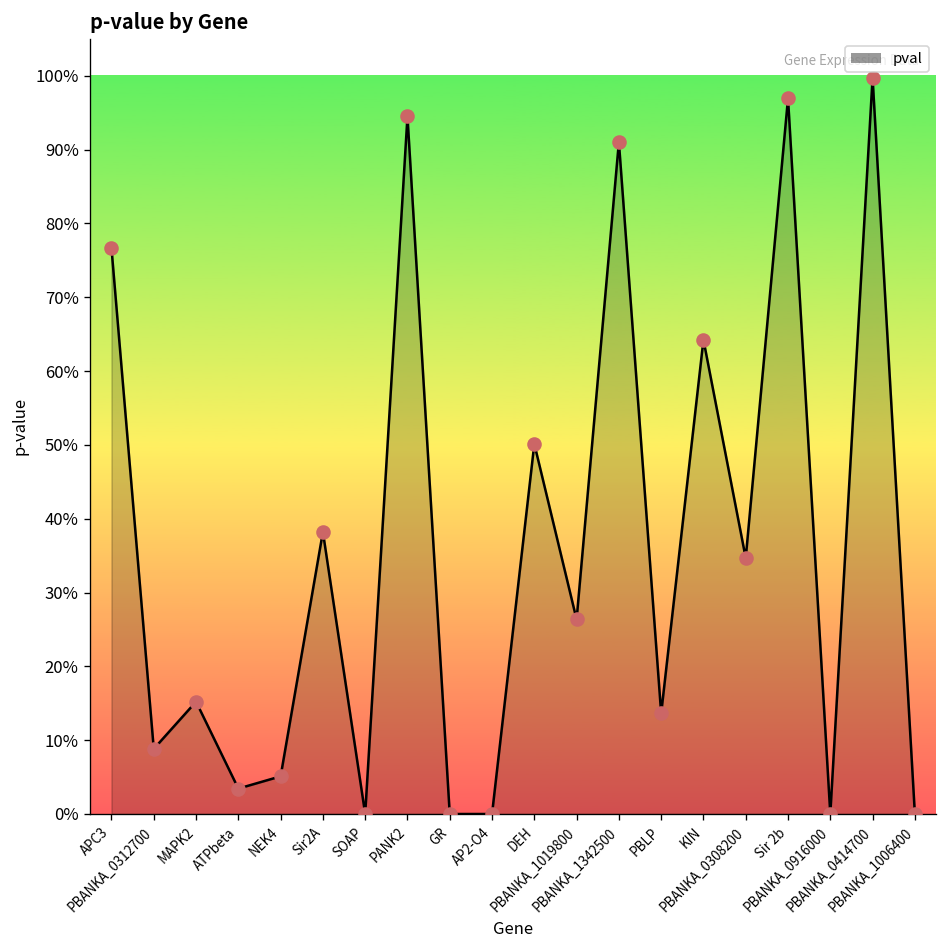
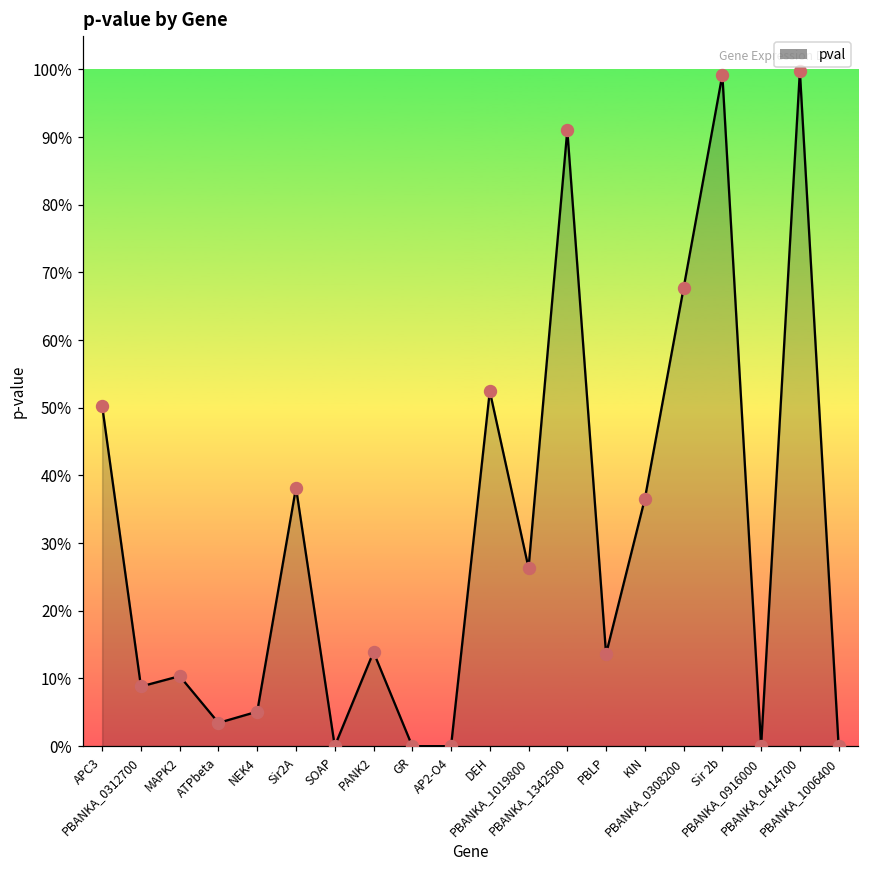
APC3: 77% -> 50%
MAPK2: 15% -> 10%
PANK2: 94% -> 14%
DEH: 50% -> 52%
KIN: 64% -> 37%
PBANKA_0308200: 35% -> 68%
Sir 2b: 97% -> 99%
